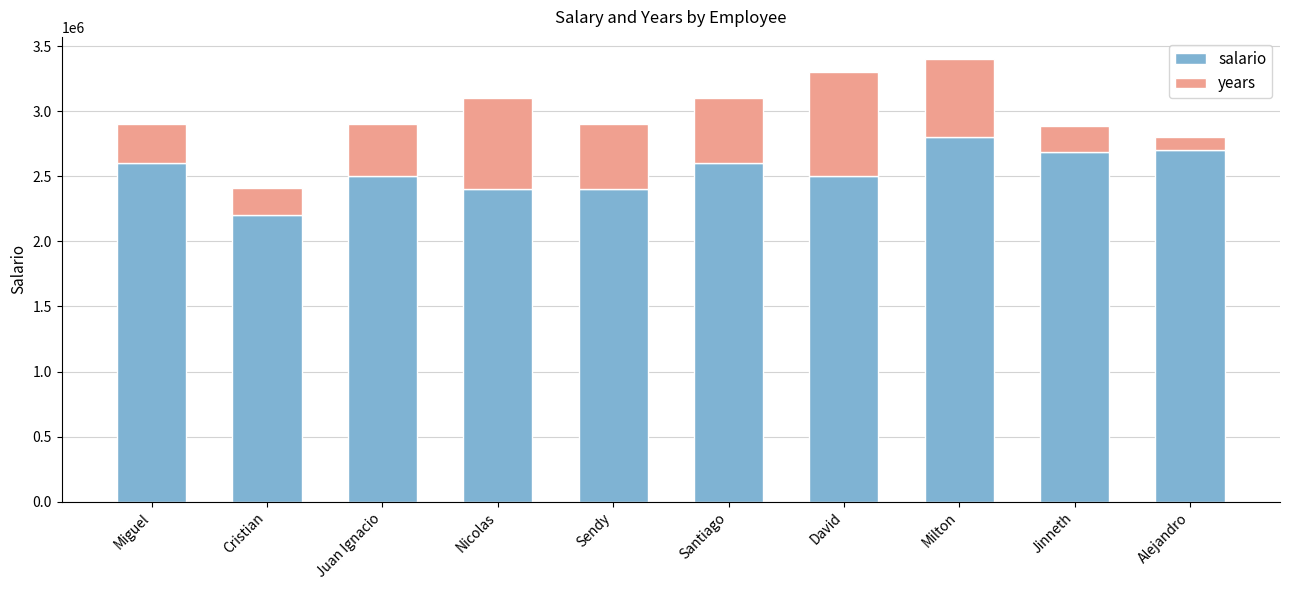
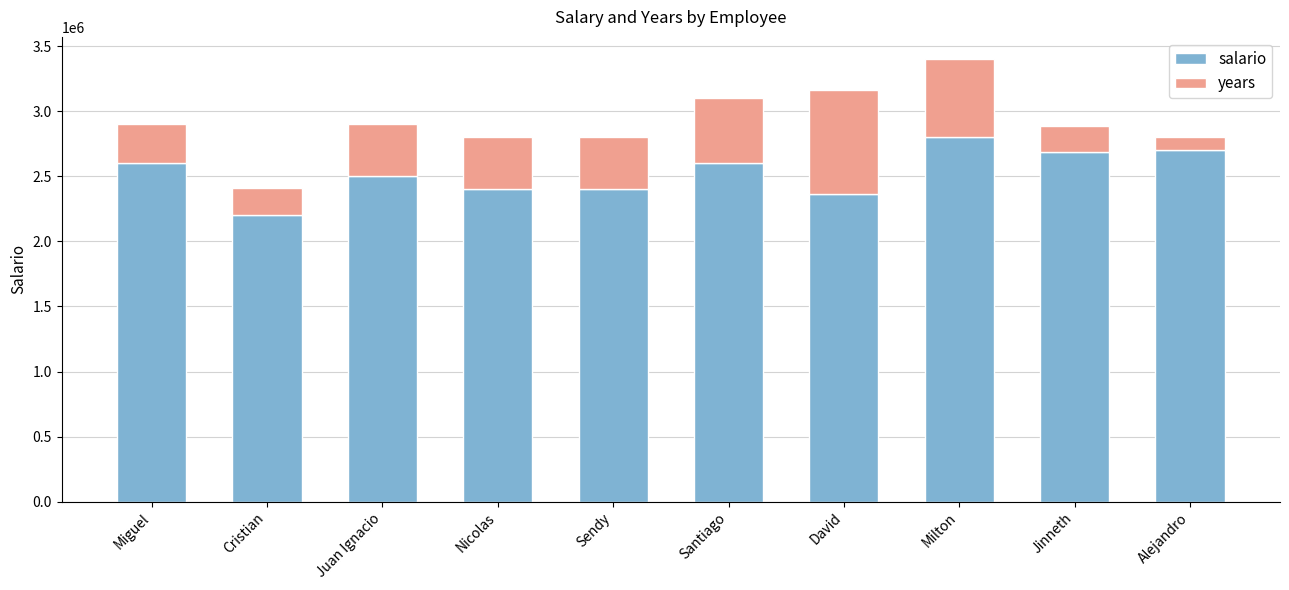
years, Nicolas: 700000 -> 400000
years, Sendy: 500000 -> 400000
salario, David: 2500000 -> 2370000
